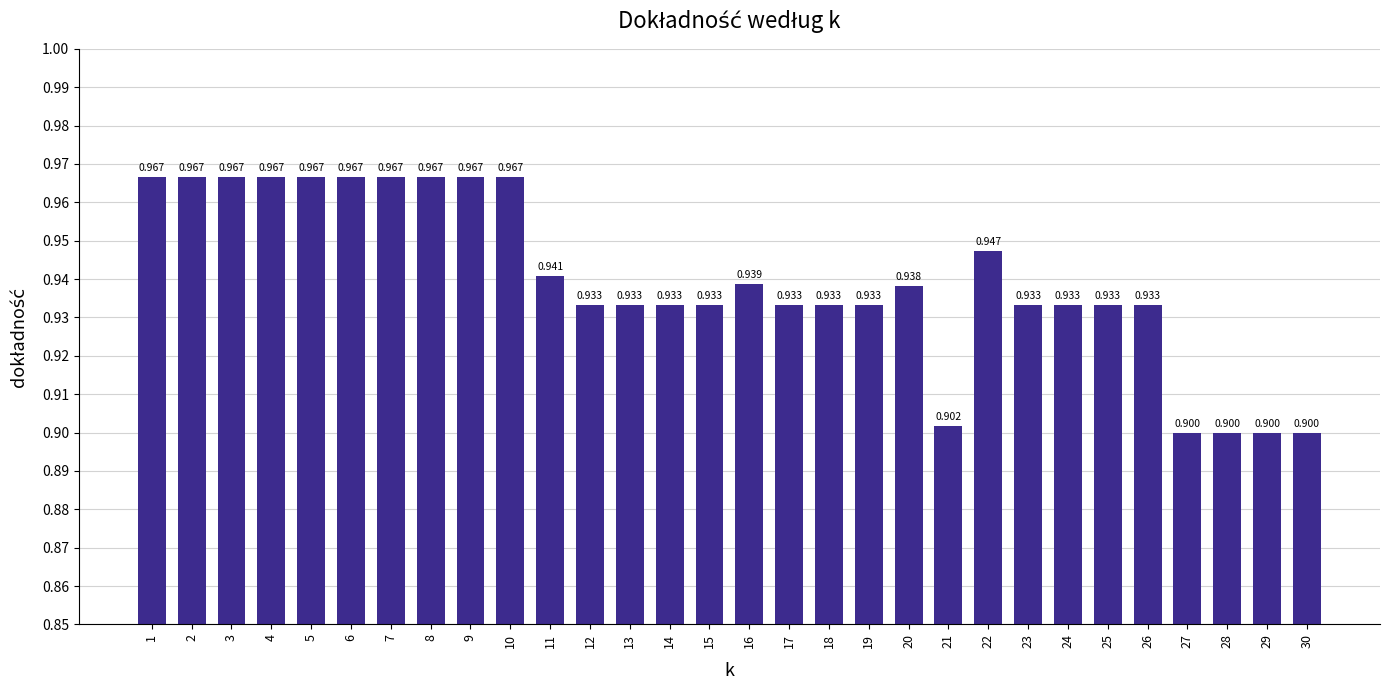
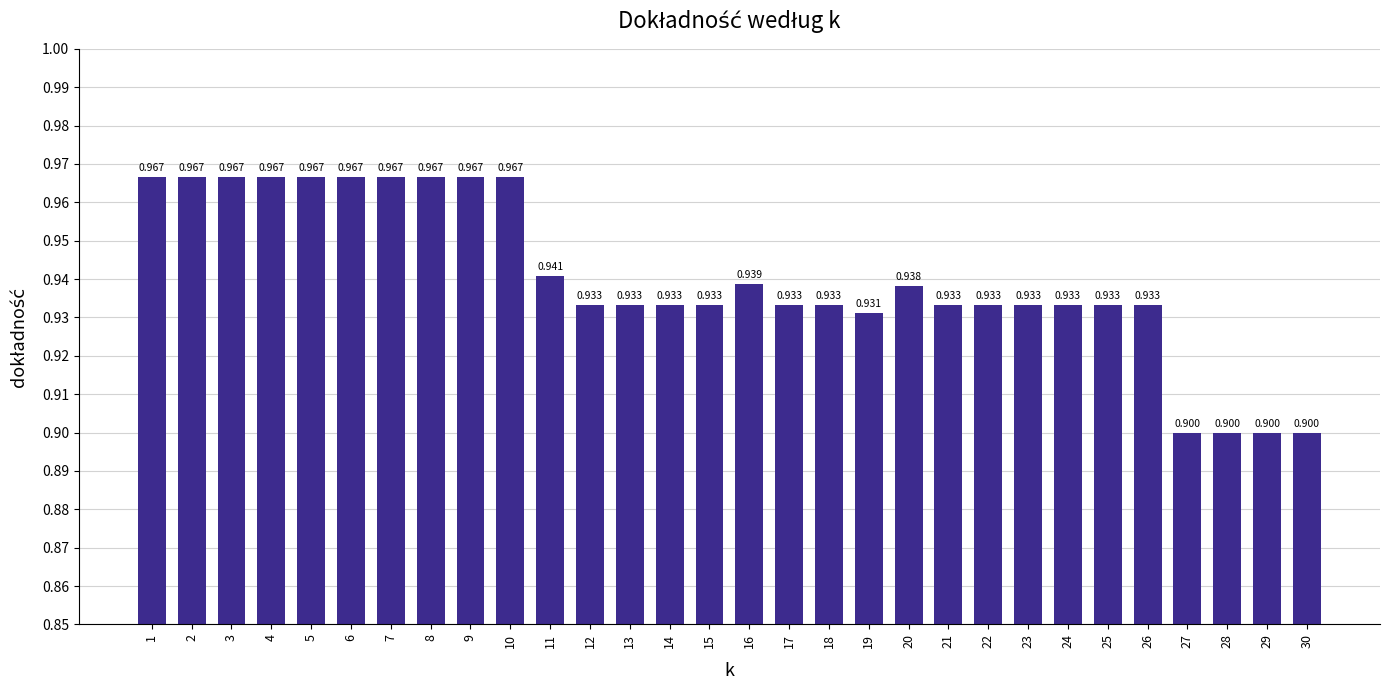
19: 0.933 -> 0.931
21: 0.902 -> 0.933
22: 0.947 -> 0.933
